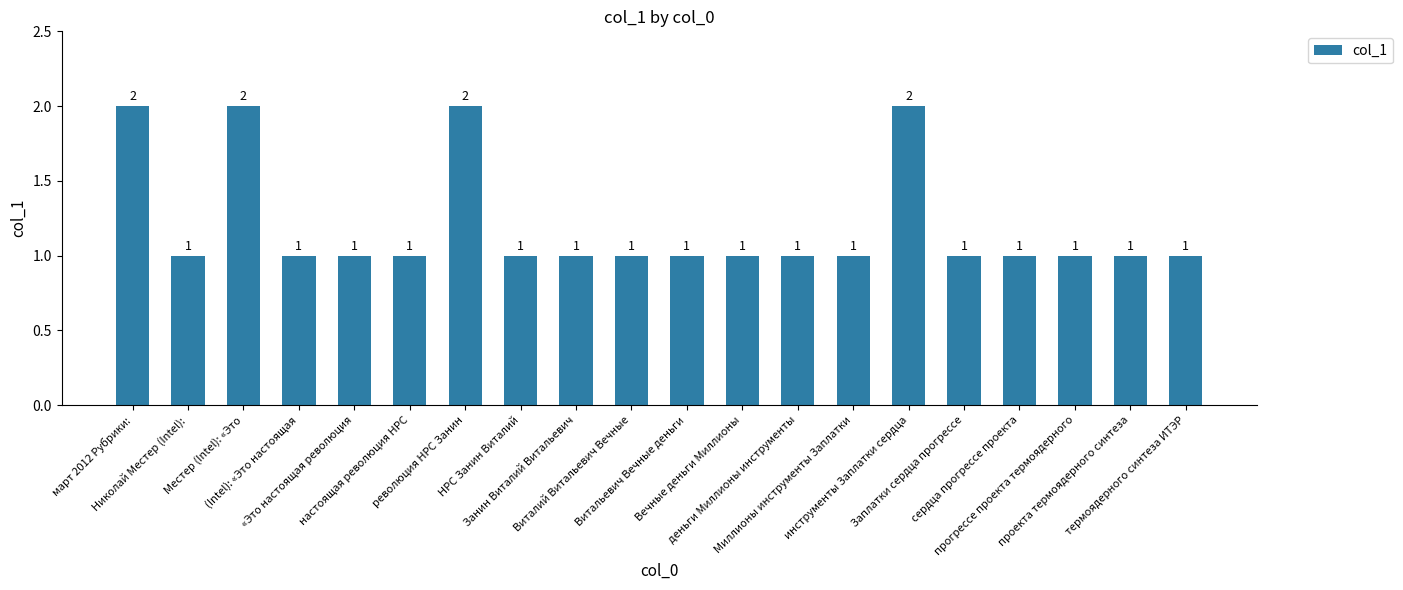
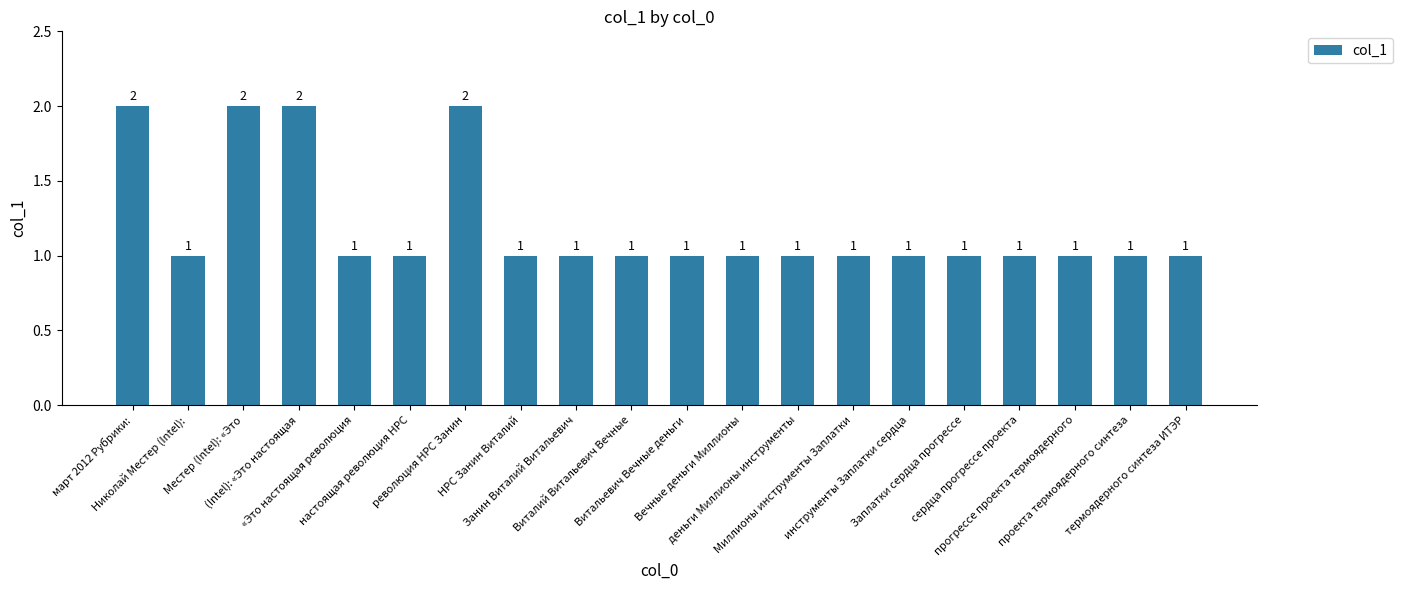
(Intel): «Это настоящая: 1 -> 2
инструменты Заплатки сердца: 2 -> 1
